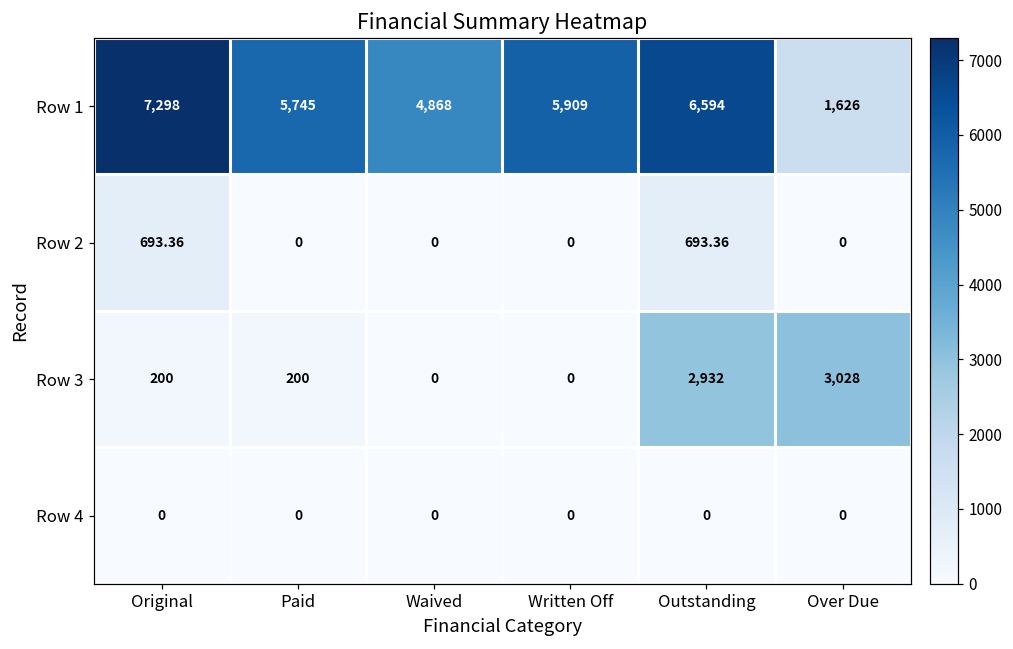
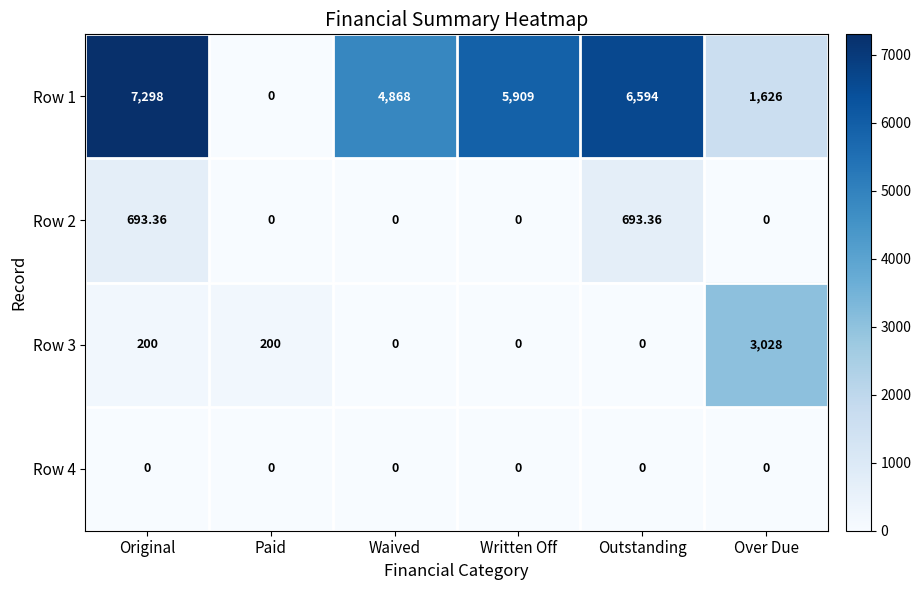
Row 1, Paid: 5,745 -> 0
Row 3, Outstanding: 2,932 -> 0
